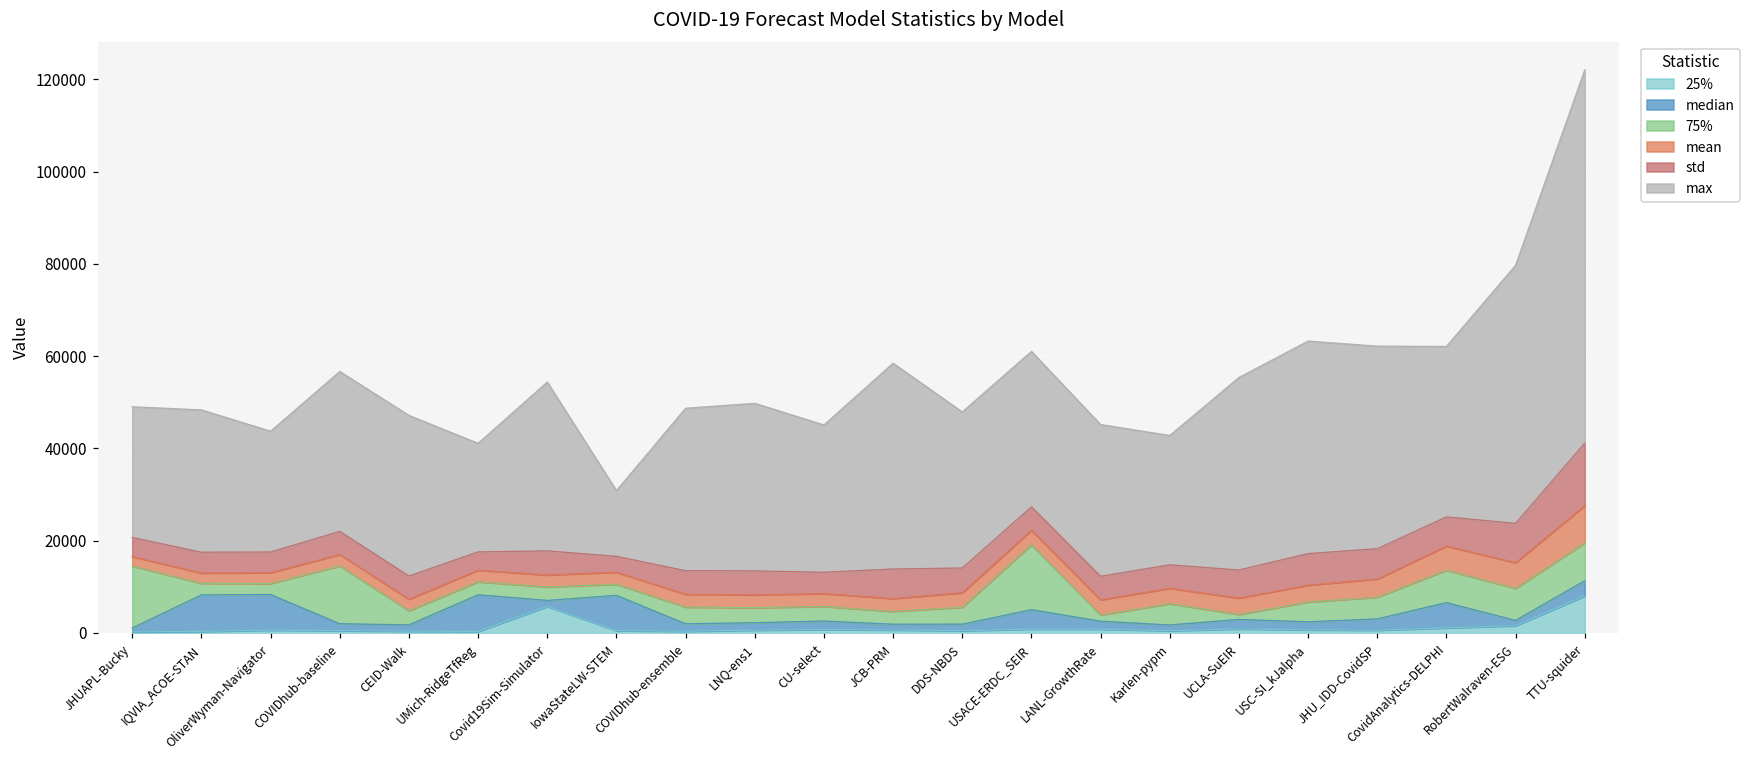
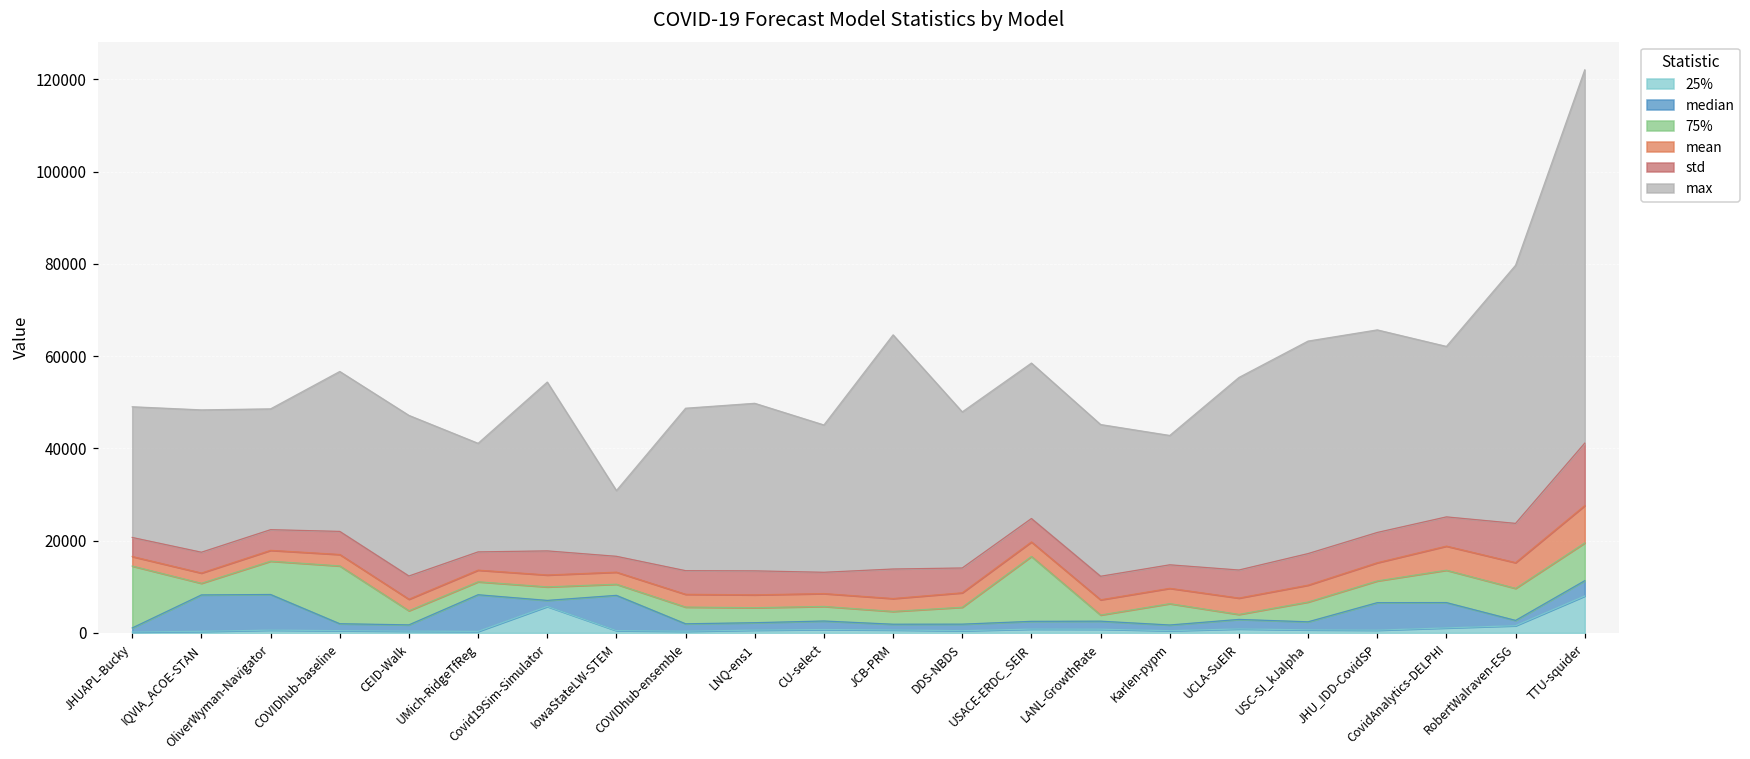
75%, OliverWyman-Navigator: 2000 -> 7000
max, JCB-PRM: 45000 -> 51000
median, USACE-ERDC_SEIR: 4000 -> 2000
median, JHU_IDD-CovidSP: 2000 -> 6000
